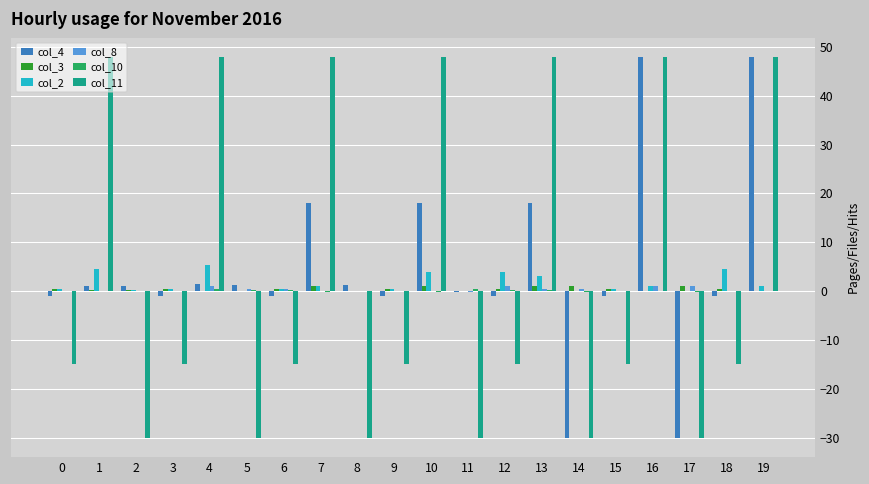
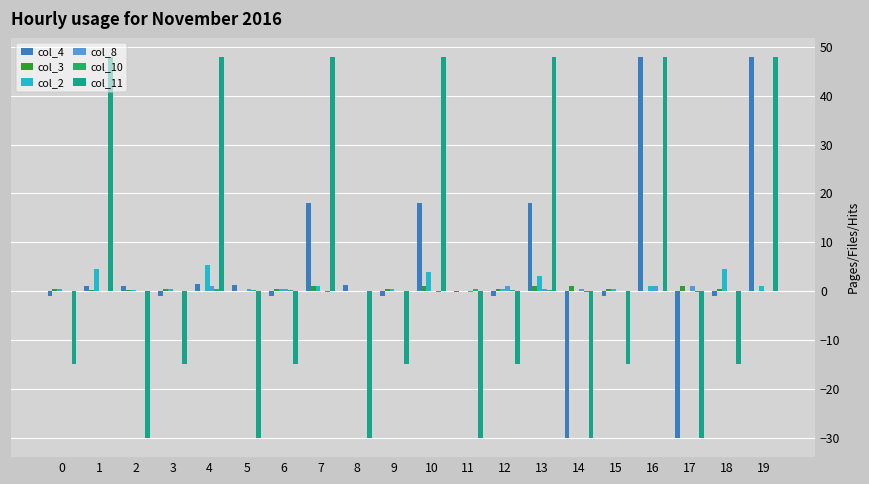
col_2, 12: 4 -> 1
